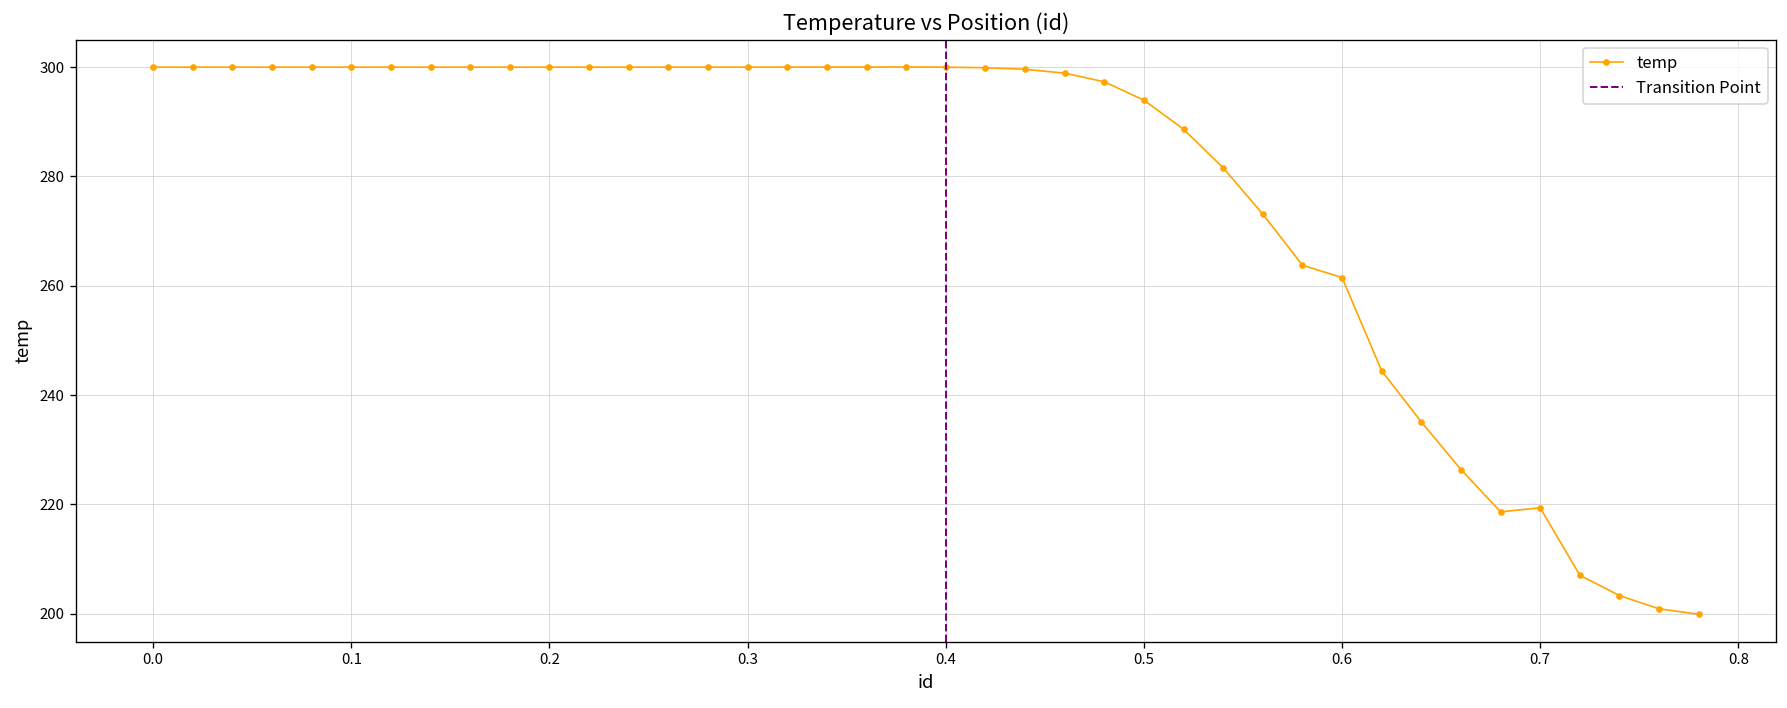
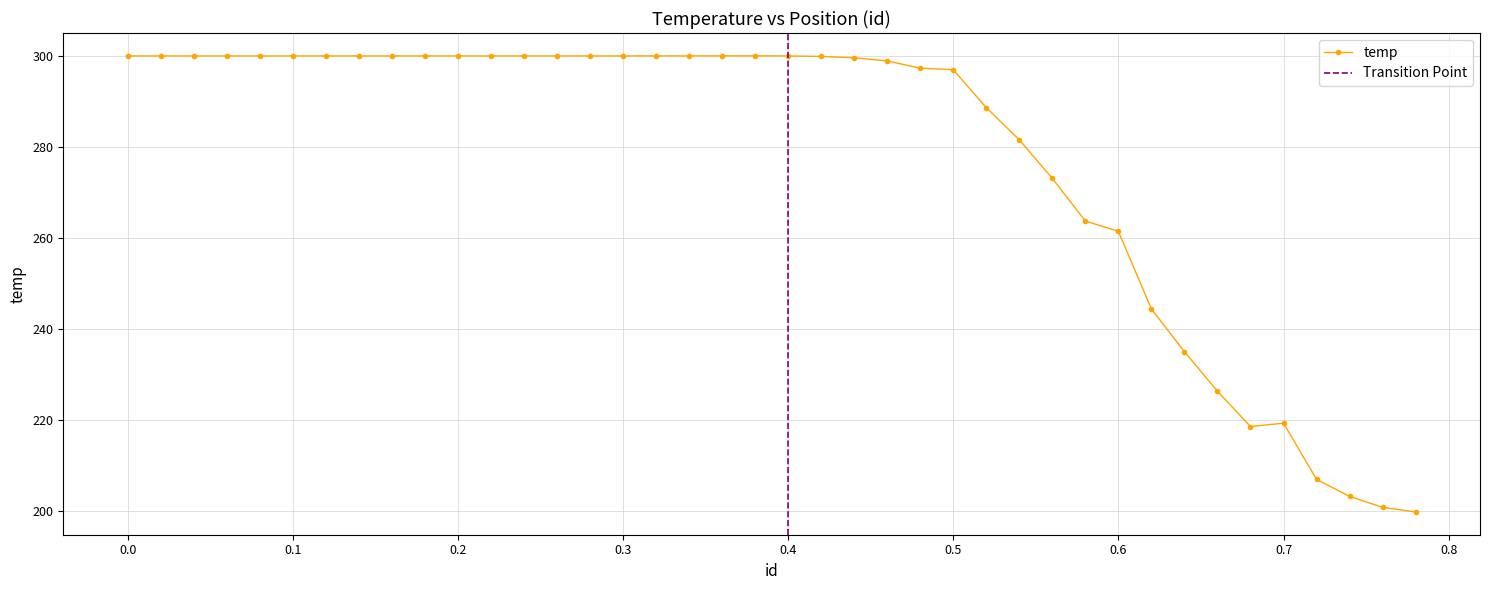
0.5: 294 -> 297
